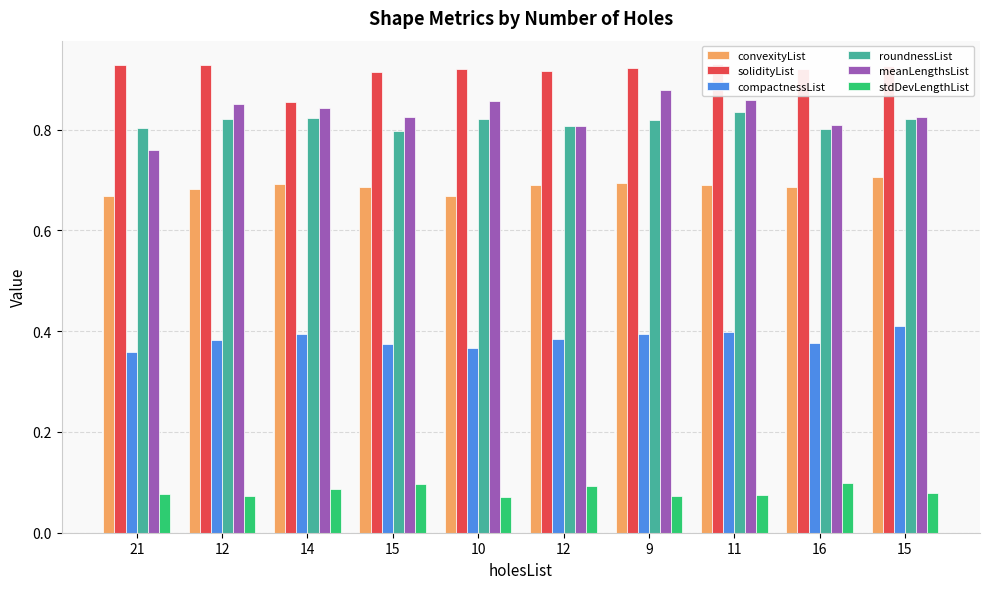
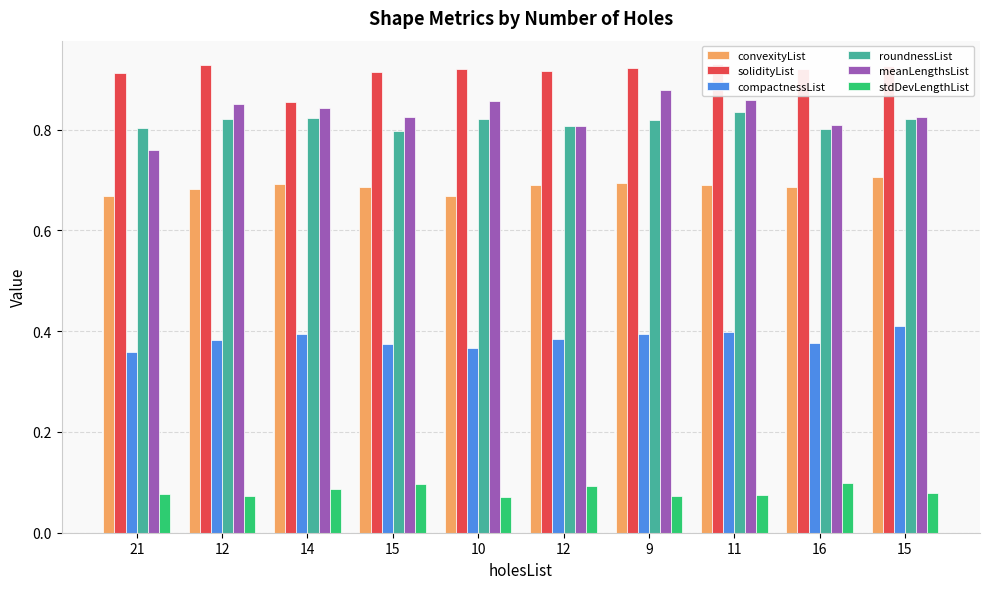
solidityList, 21: 0.93 -> 0.91
